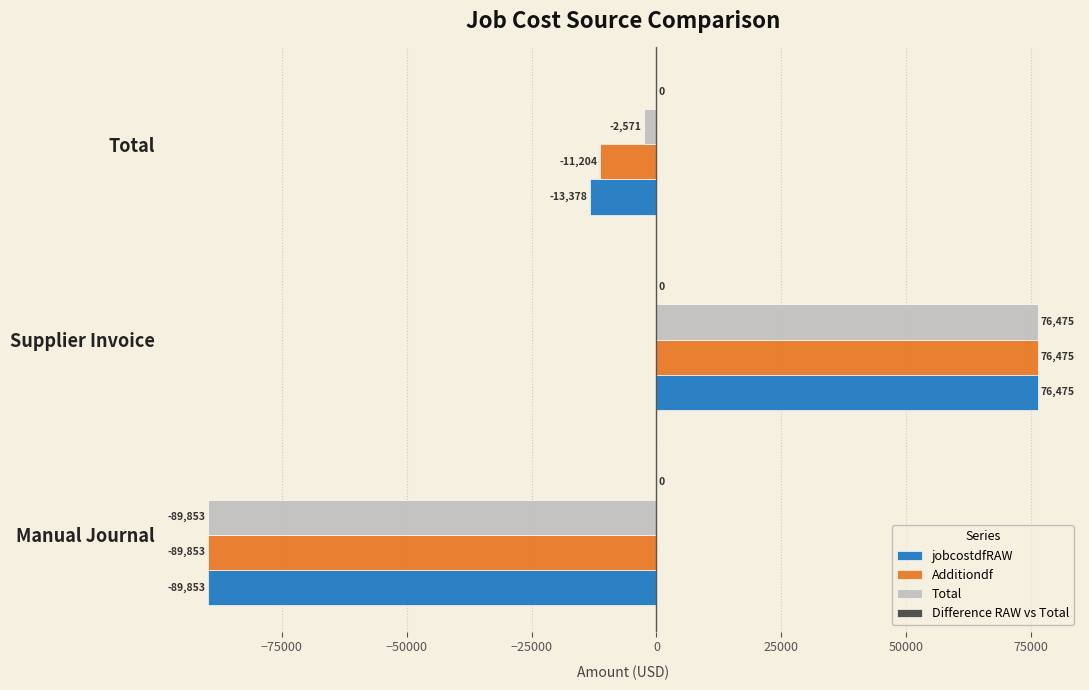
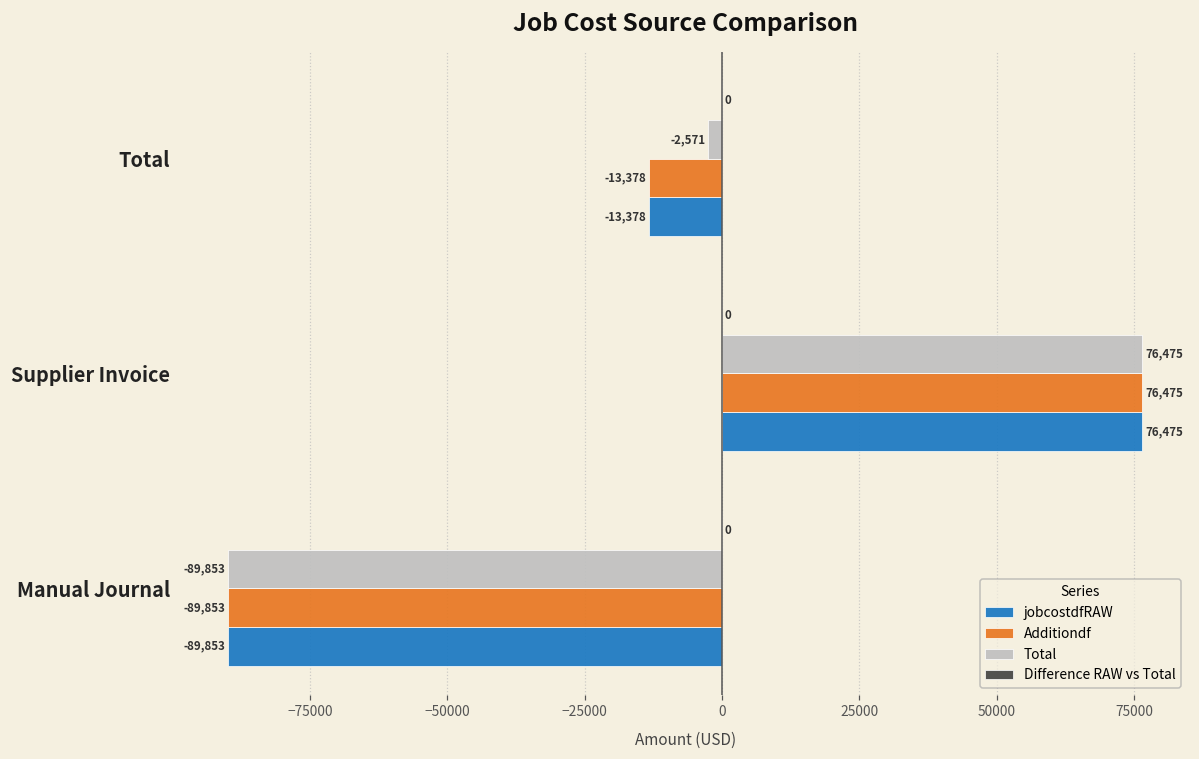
Additiondf, Total: -11,204 -> -13,378
